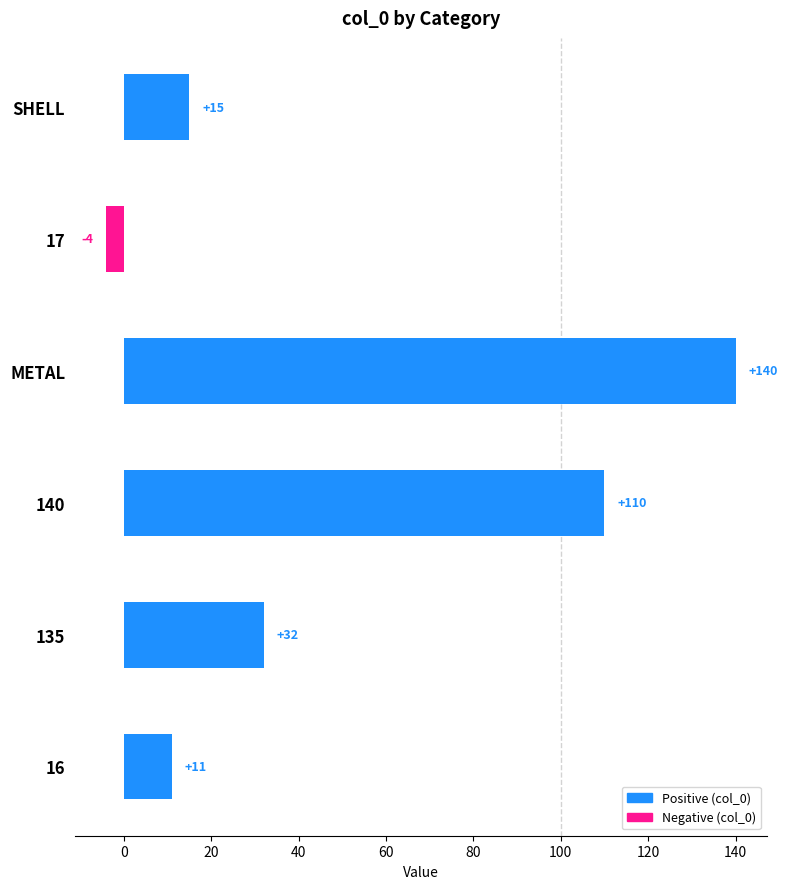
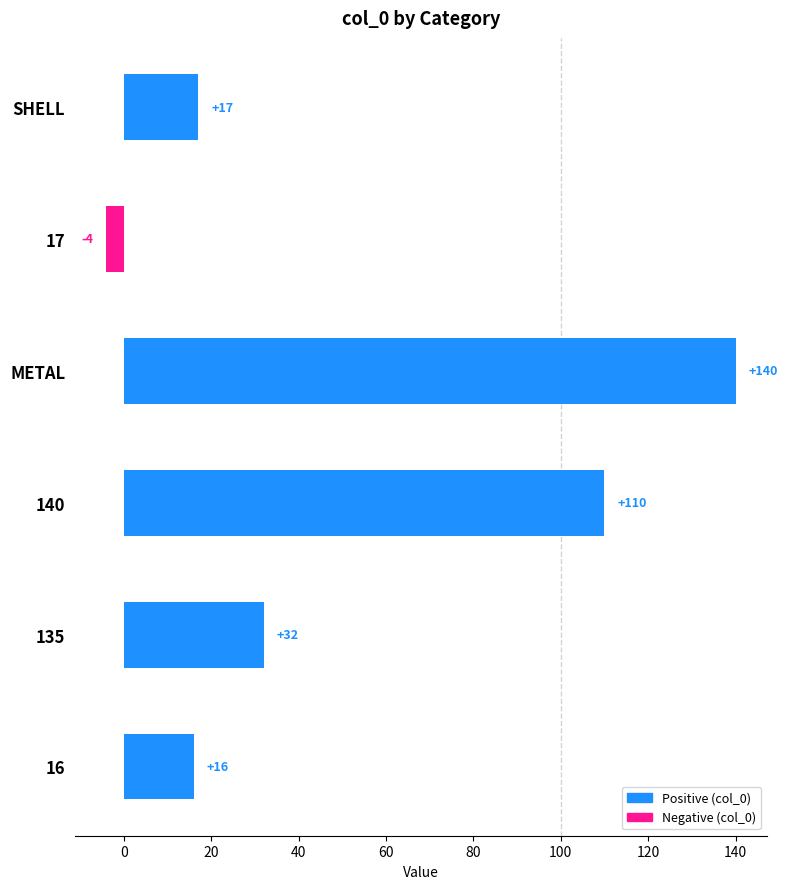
SHELL: +15 -> +17
16: +11 -> +16
